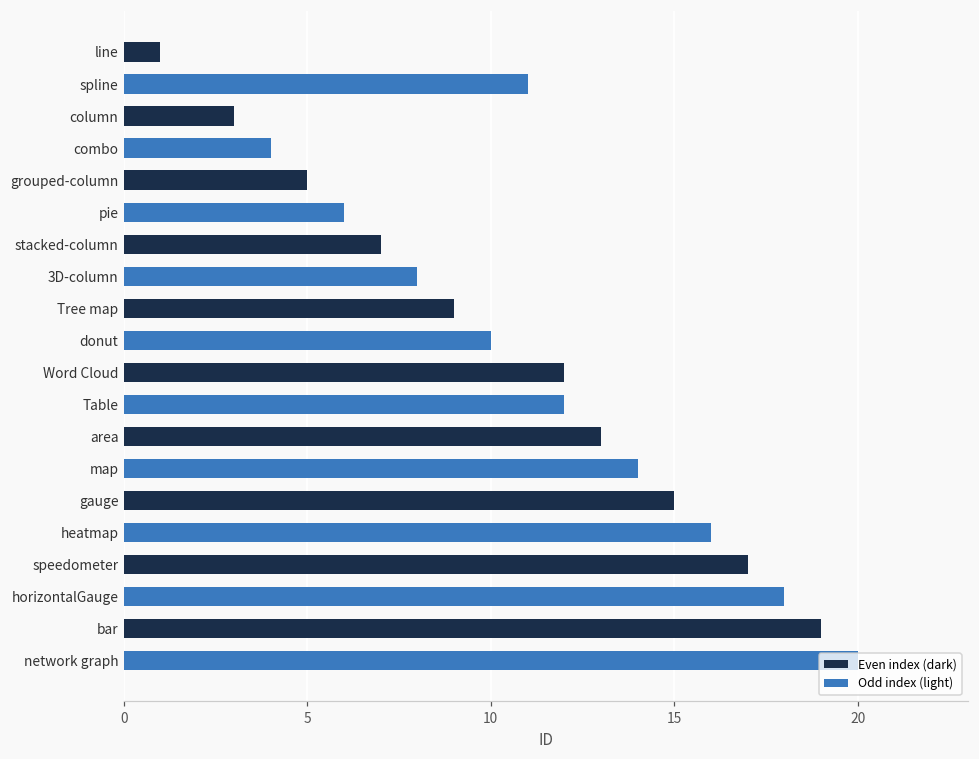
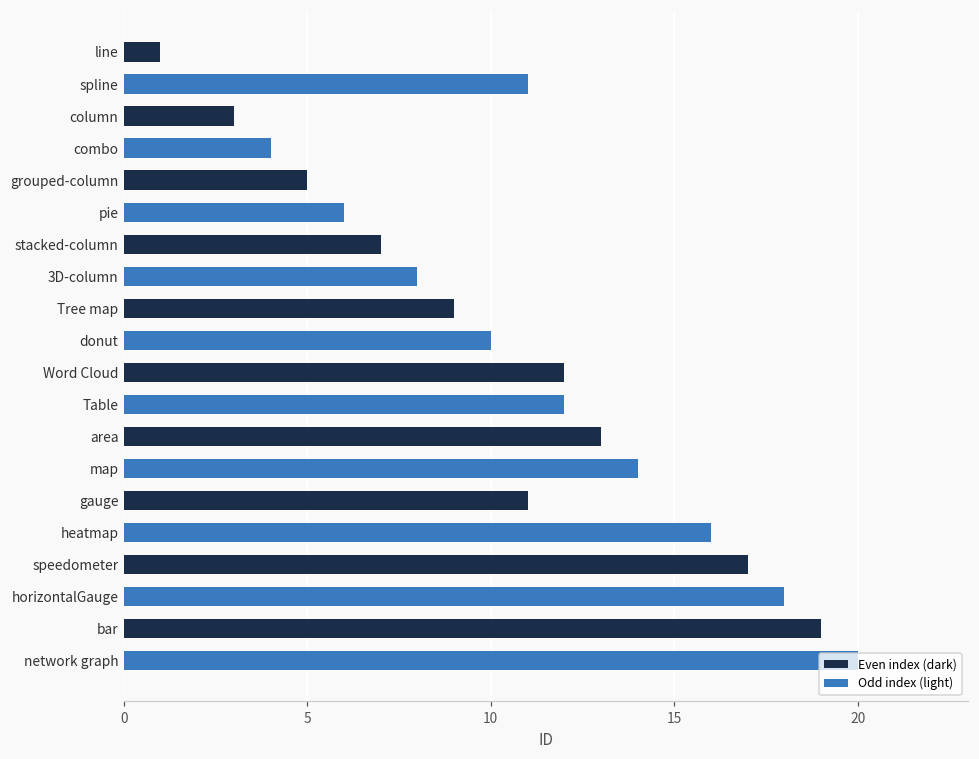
gauge: 15 -> 11
